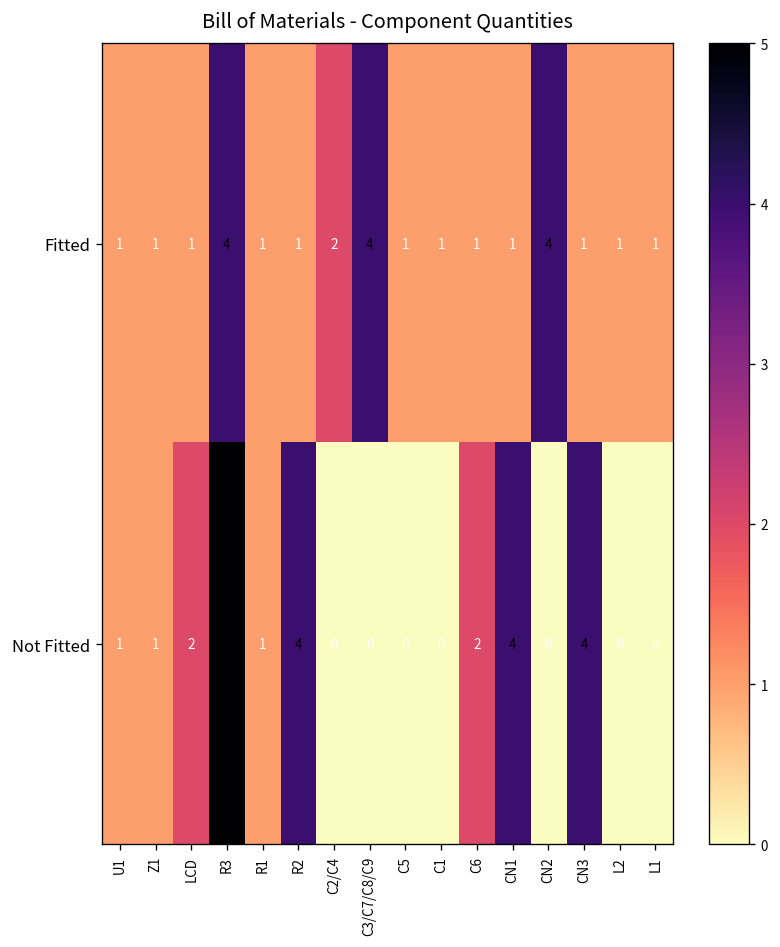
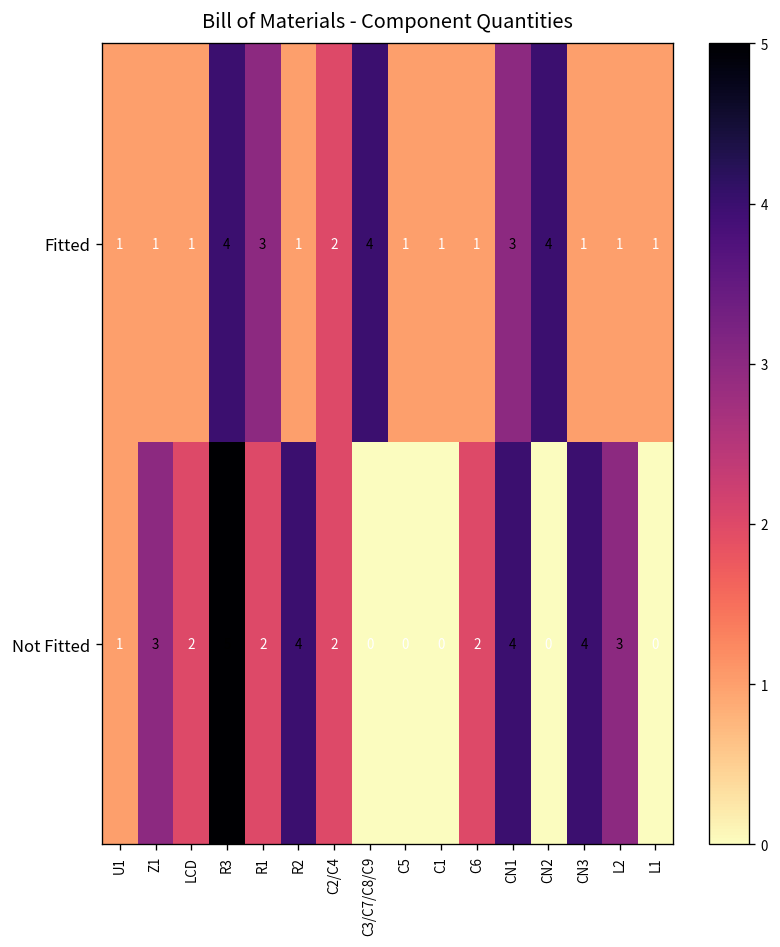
Fitted, R1: 1 -> 3
Fitted, CN1: 1 -> 3
Not Fitted, Z1: 1 -> 3
Not Fitted, R1: 1 -> 2
Not Fitted, C2/C4: 0 -> 2
Not Fitted, L2: 0 -> 3
